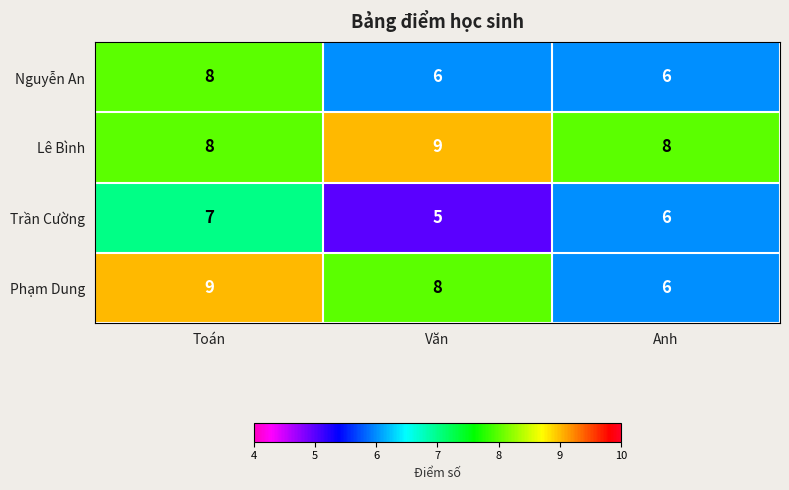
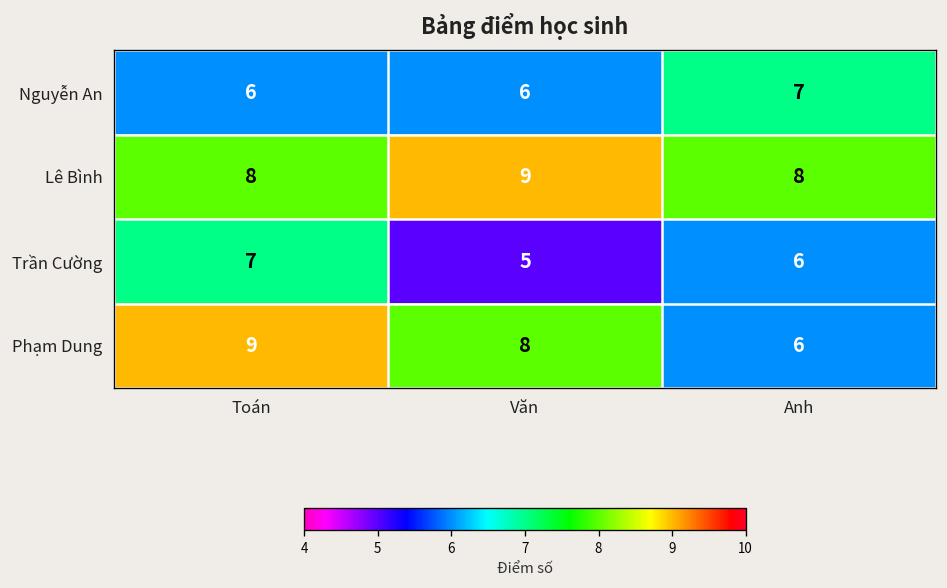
Nguyễn An, Toán: 8 -> 6
Nguyễn An, Anh: 6 -> 7
